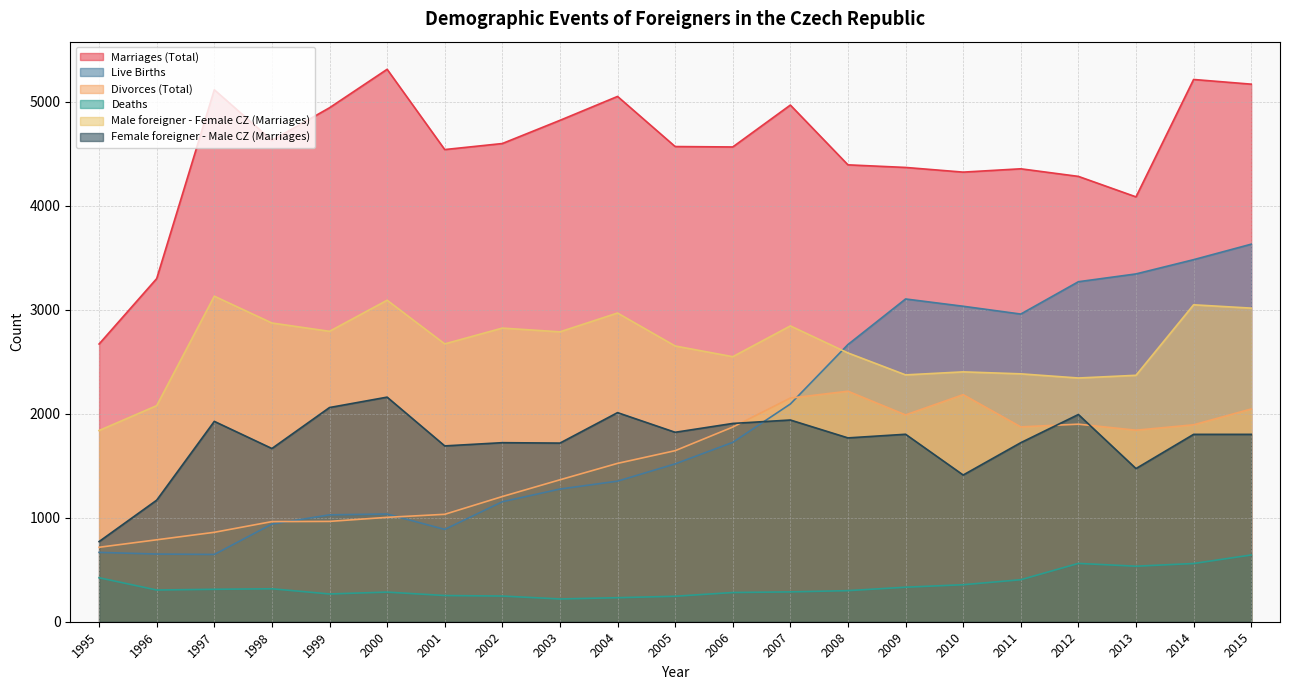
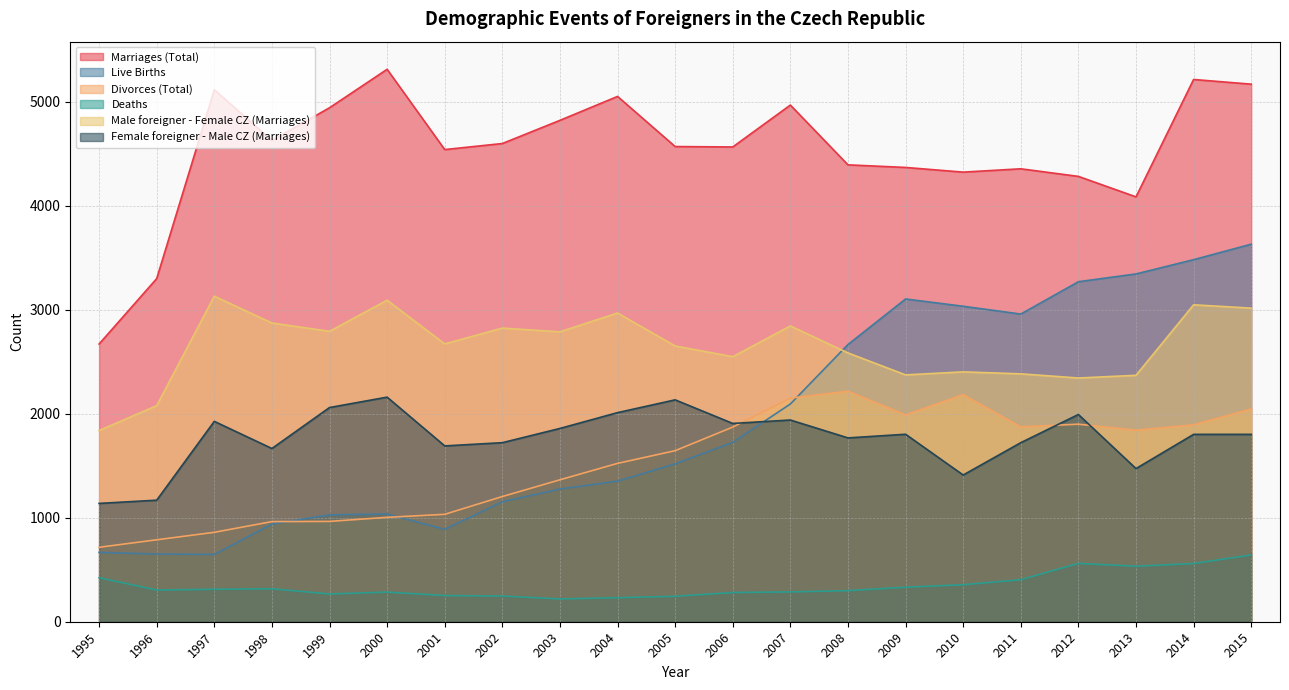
Female foreigner - Male CZ (Marriages), 1995: 770 -> 1140
Female foreigner - Male CZ (Marriages), 2003: 1720 -> 1860
Female foreigner - Male CZ (Marriages), 2005: 1820 -> 2130
